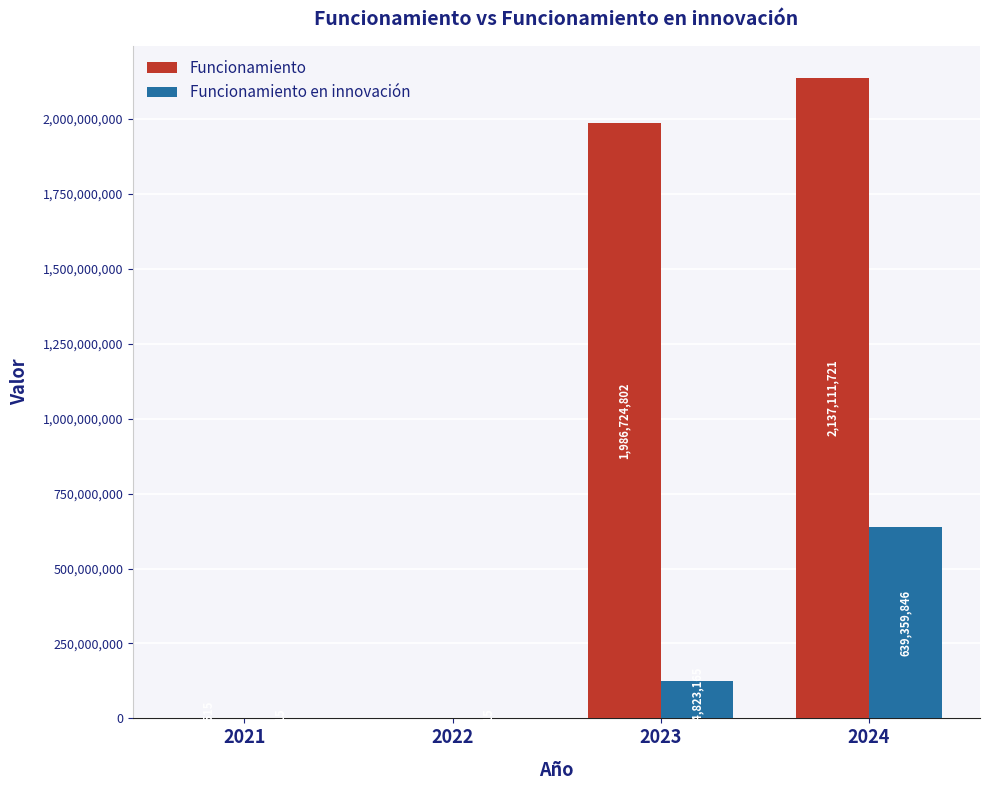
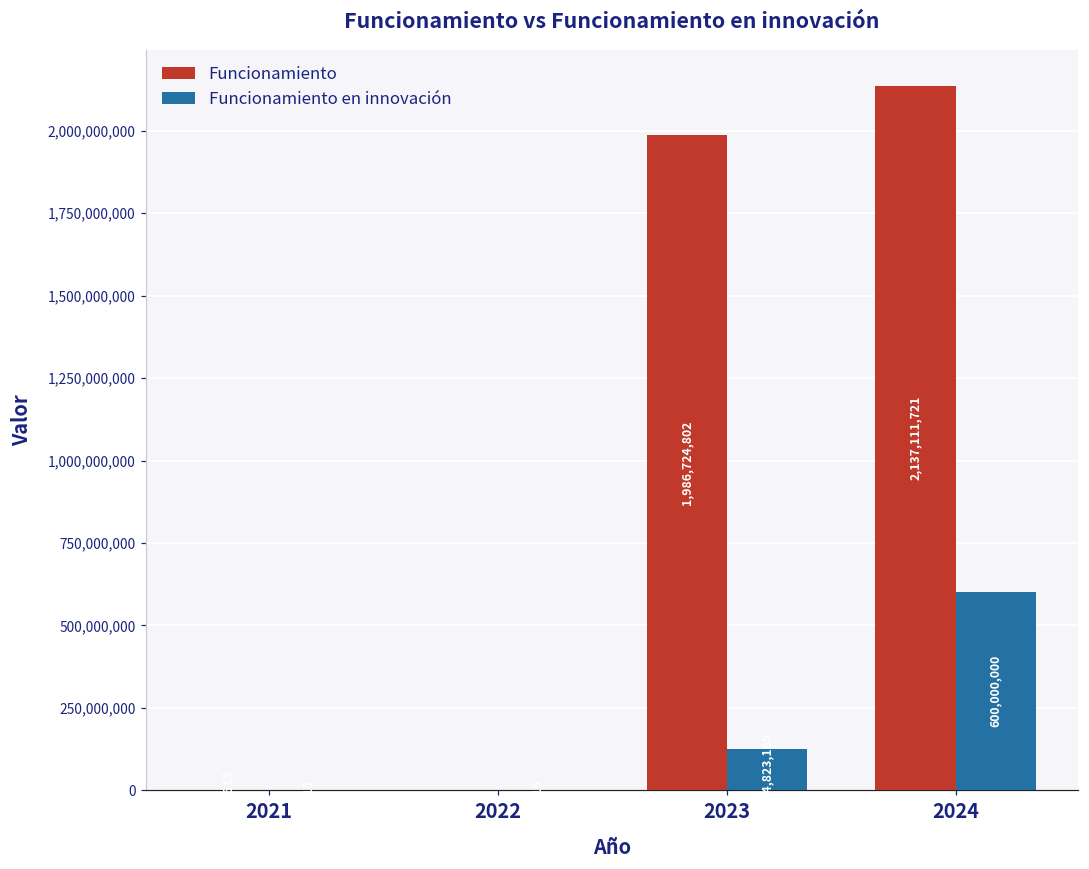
Funcionamiento en innovación, 2024: 639,359,846 -> 600,000,000
